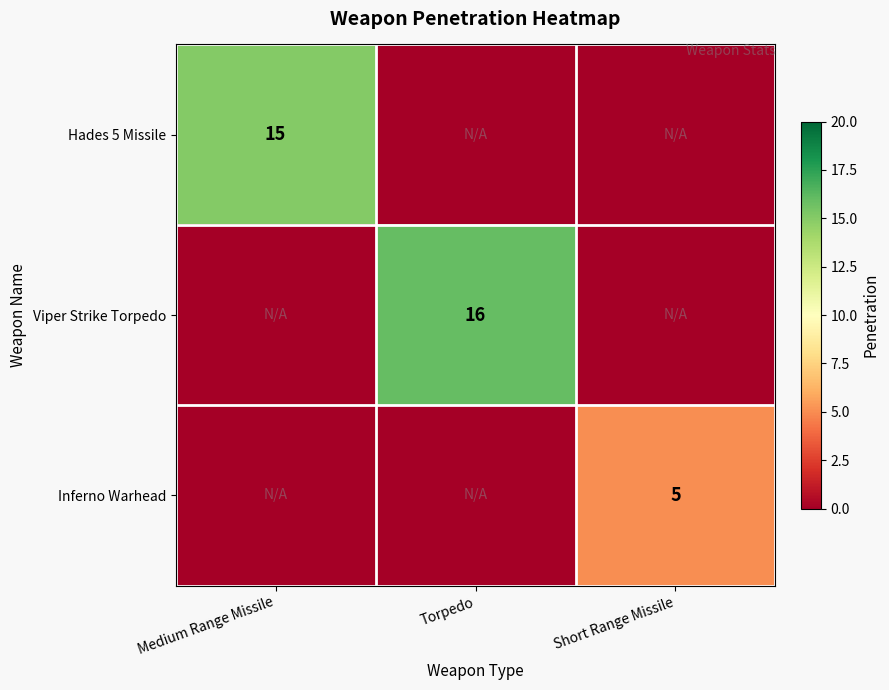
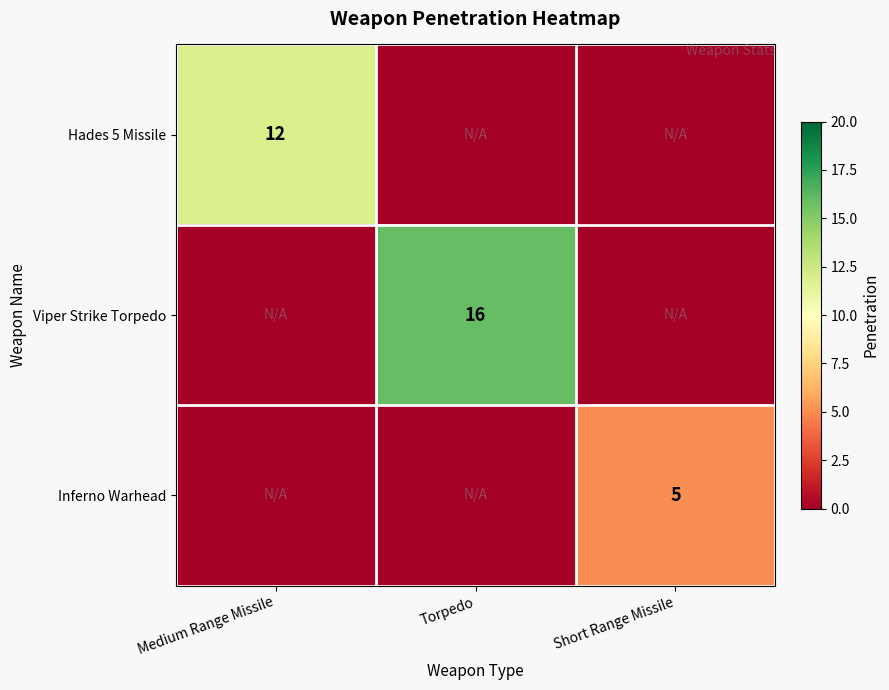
Hades 5 Missile, Medium Range Missile: 15 -> 12
